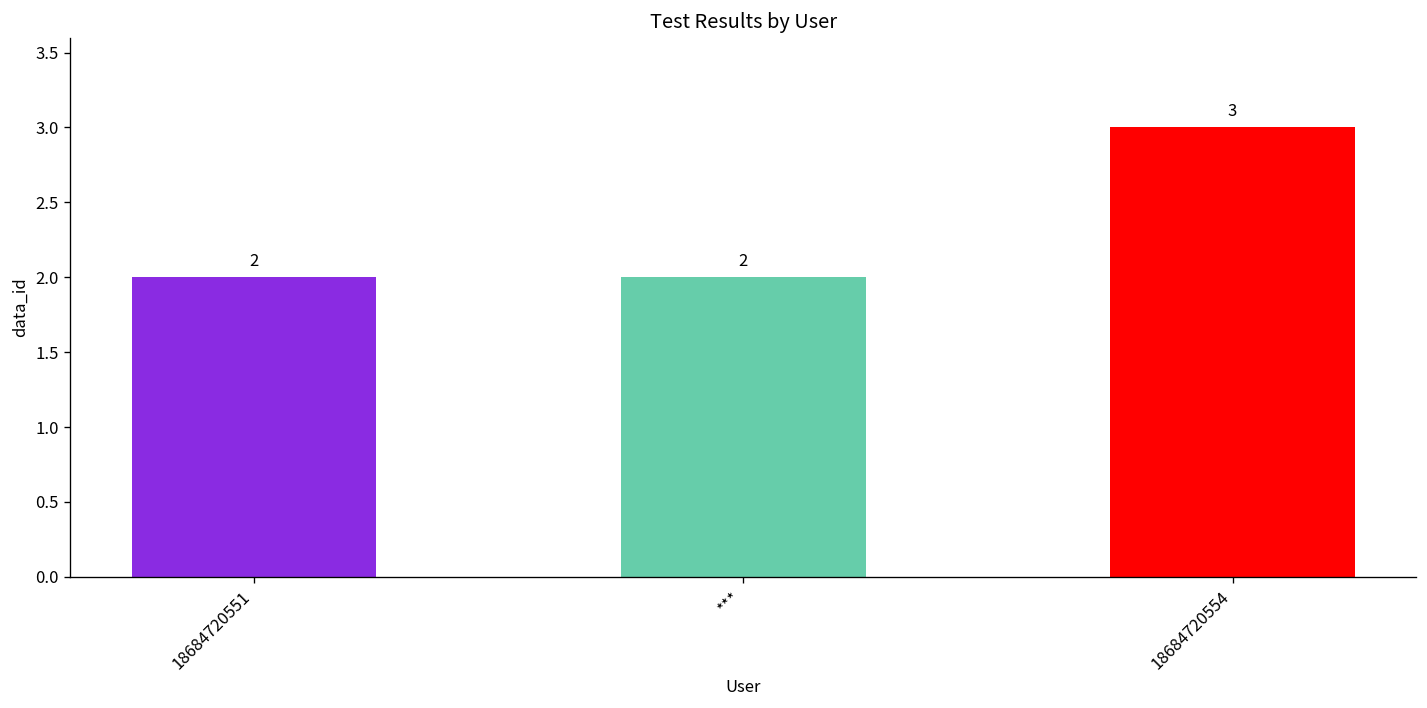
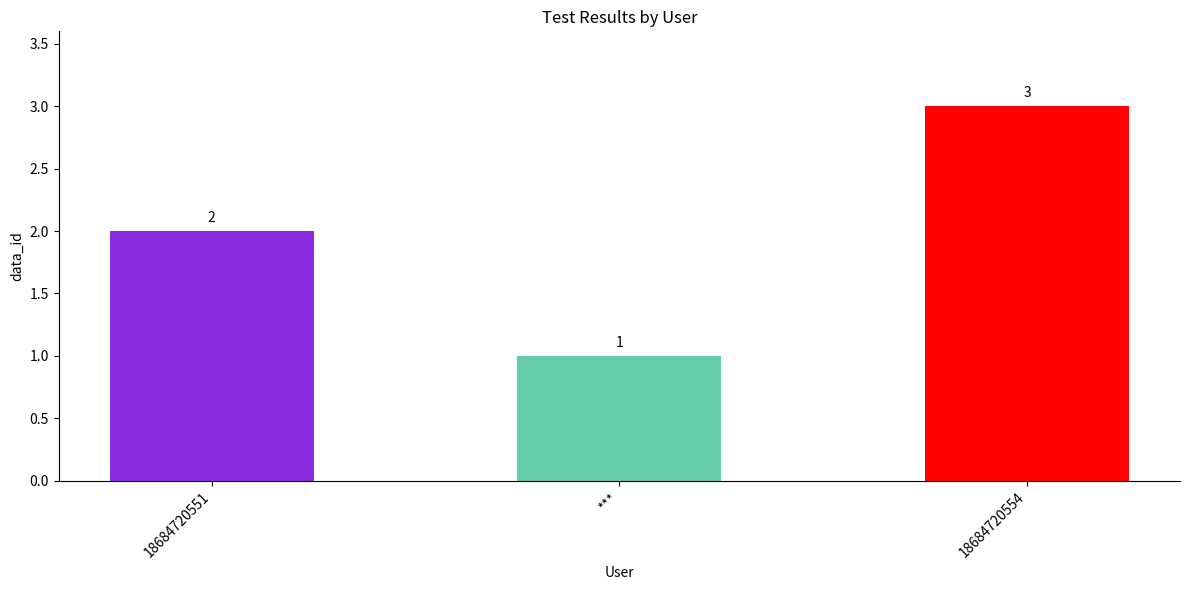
***: 2 -> 1
